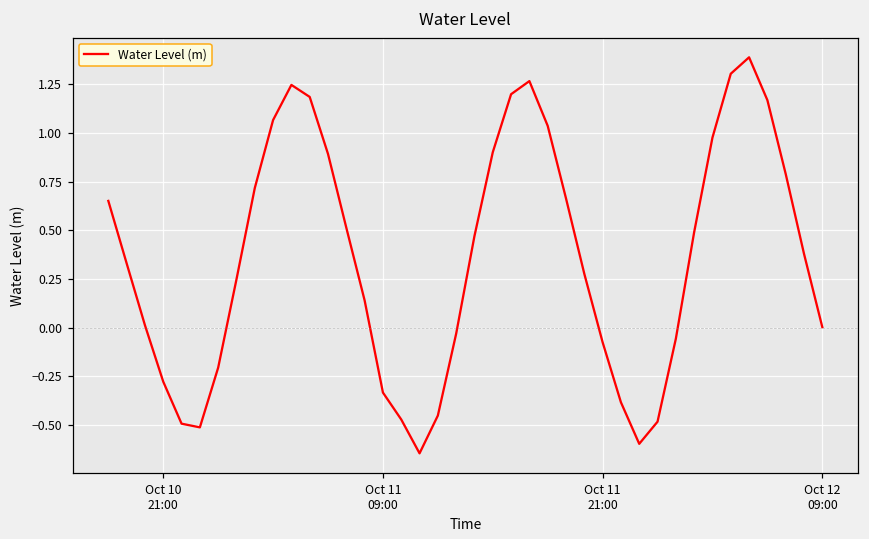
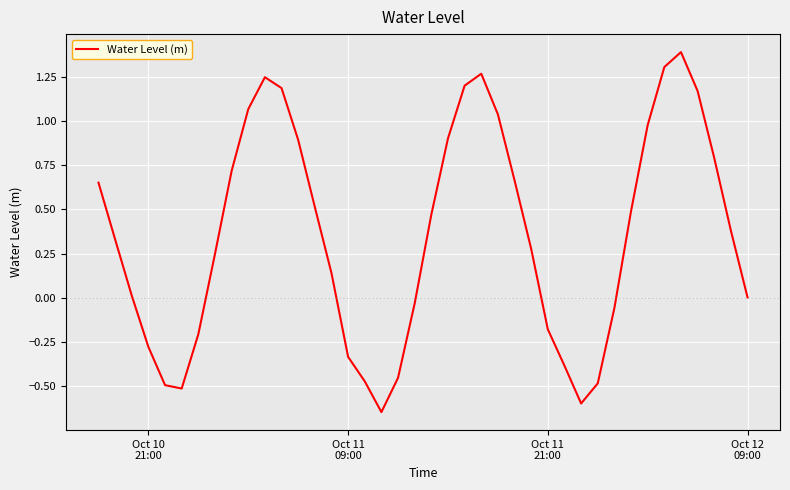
Oct 11 21:00: -0.08 -> -0.18
